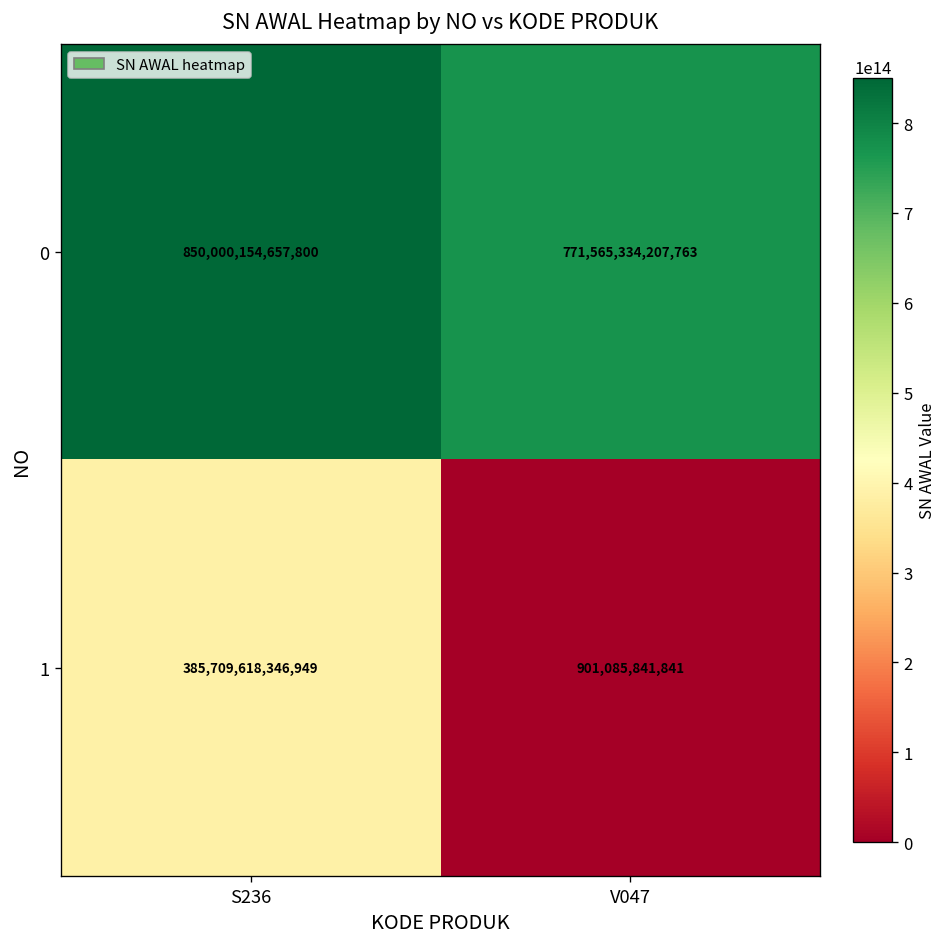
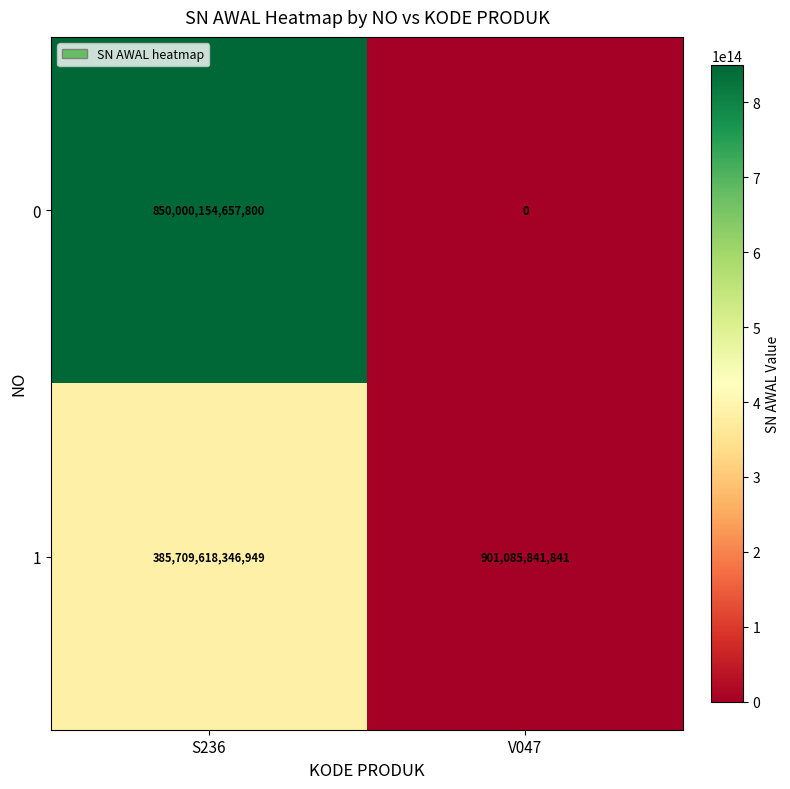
0, V047: 771,565,334,207,763 -> 0
